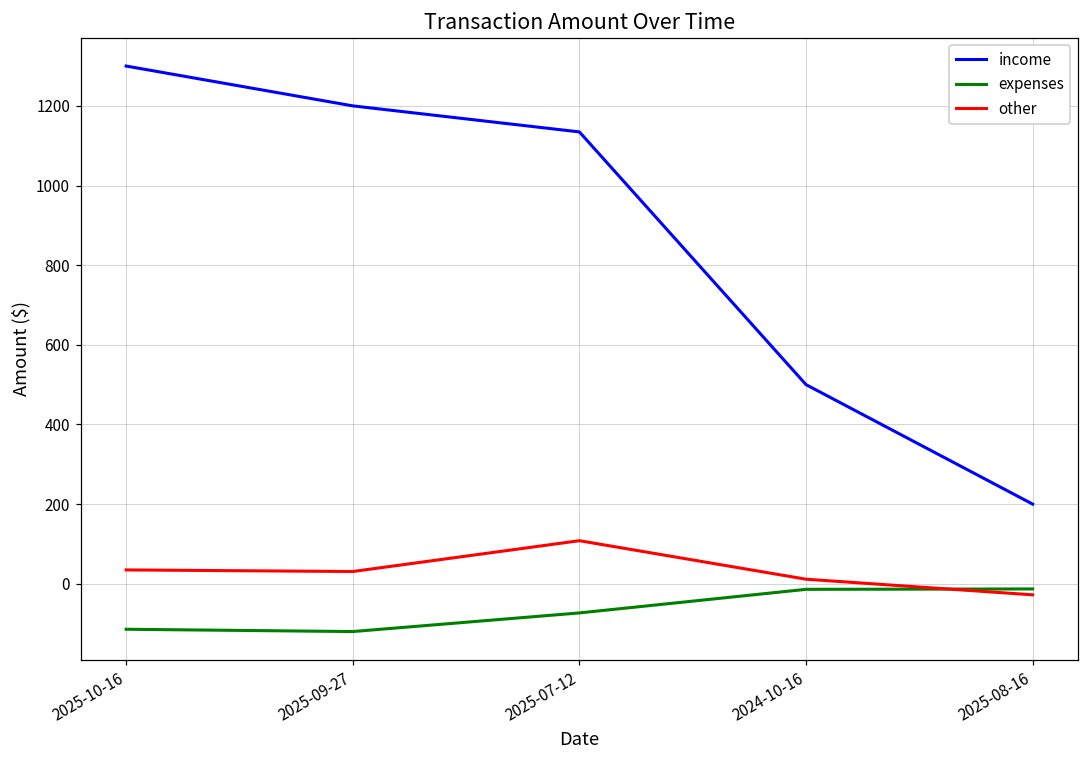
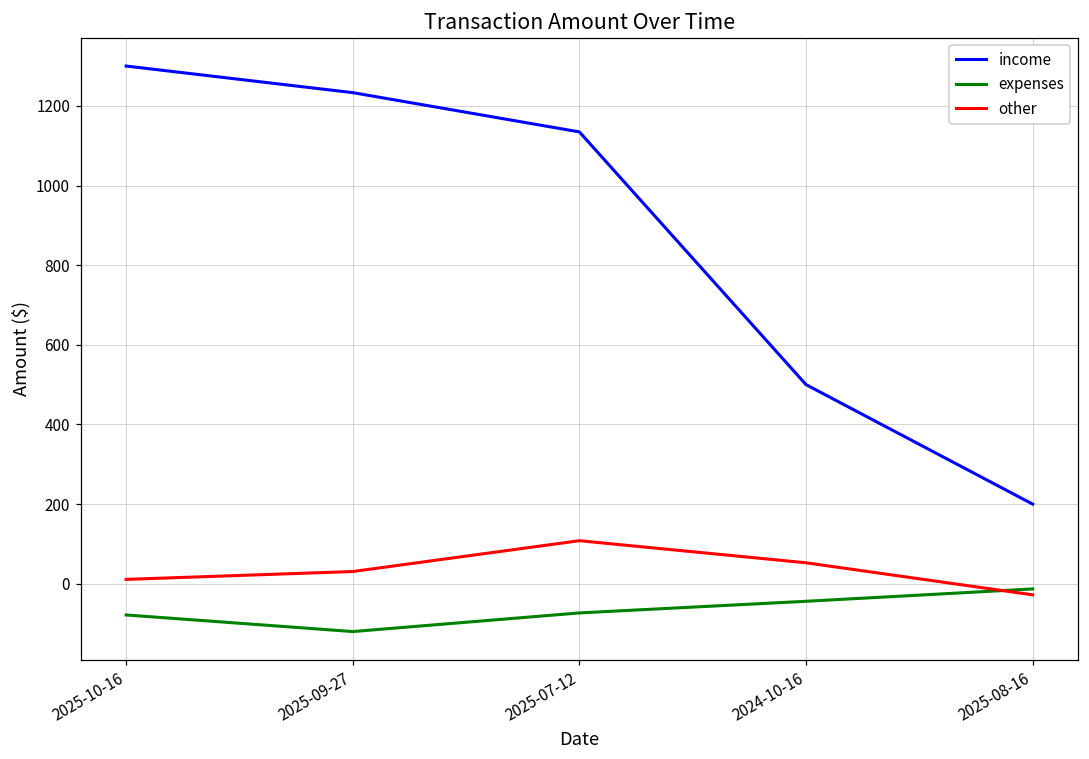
expenses, 2025-10-16: -110 -> -80
other, 2025-10-16: 30 -> 10
income, 2025-09-27: 1200 -> 1230
expenses, 2024-10-16: -10 -> -40
other, 2024-10-16: 10 -> 50
